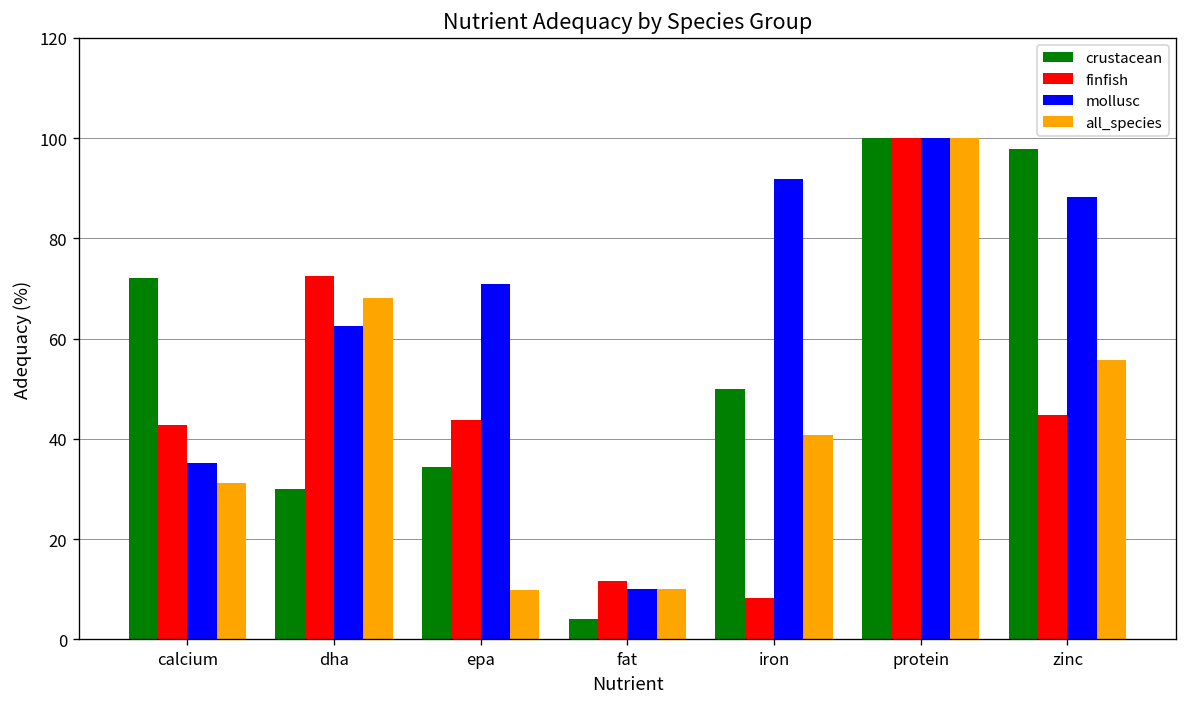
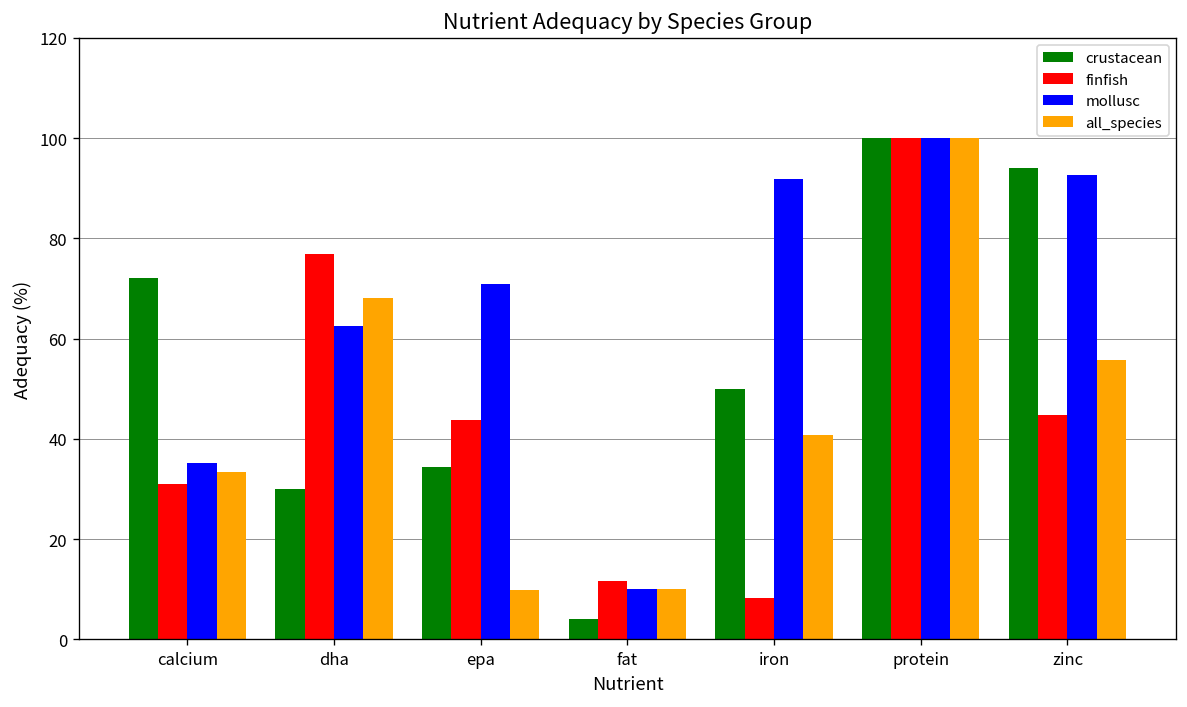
finfish, calcium: 43 -> 31
all_species, calcium: 31 -> 33
finfish, dha: 72 -> 77
crustacean, zinc: 98 -> 94
mollusc, zinc: 88 -> 93
